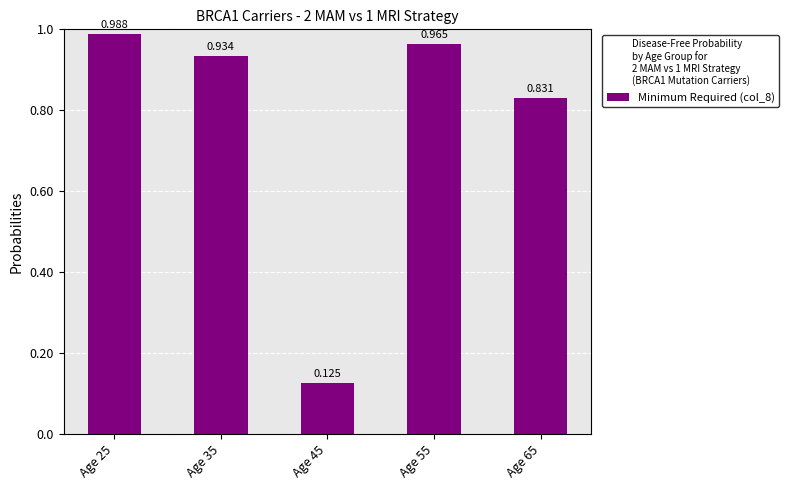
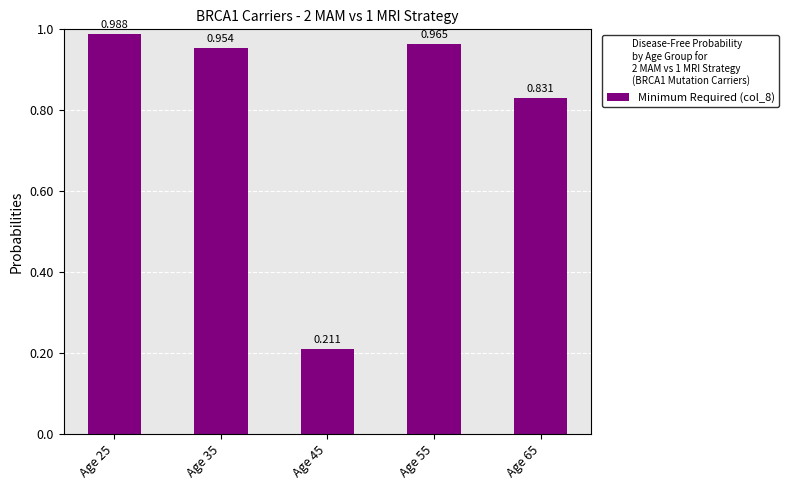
Age 35: 0.934 -> 0.954
Age 45: 0.125 -> 0.211
